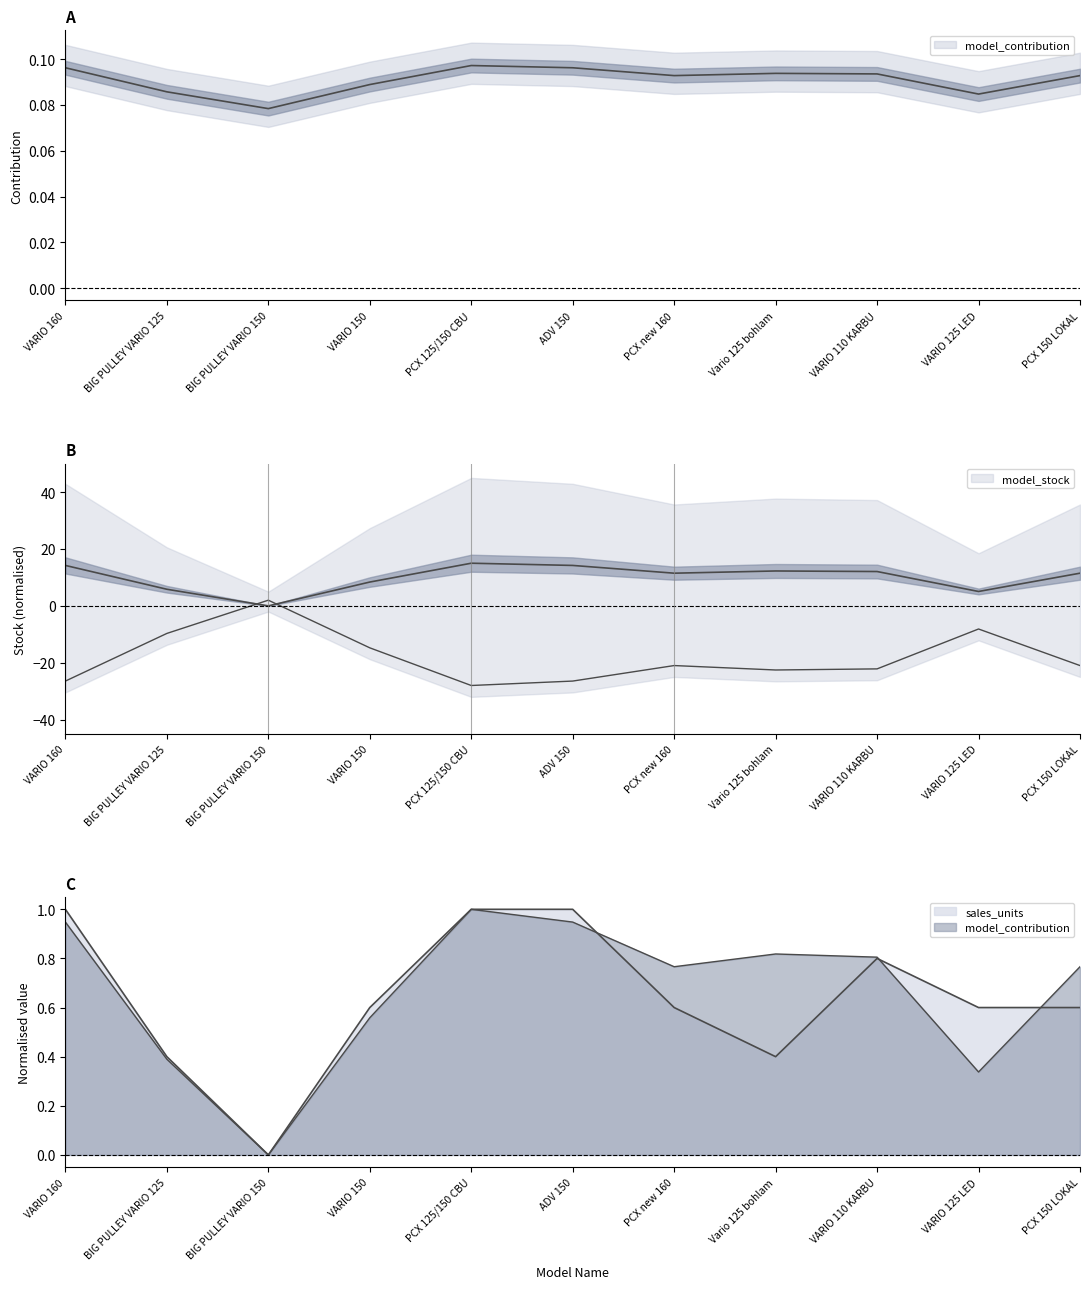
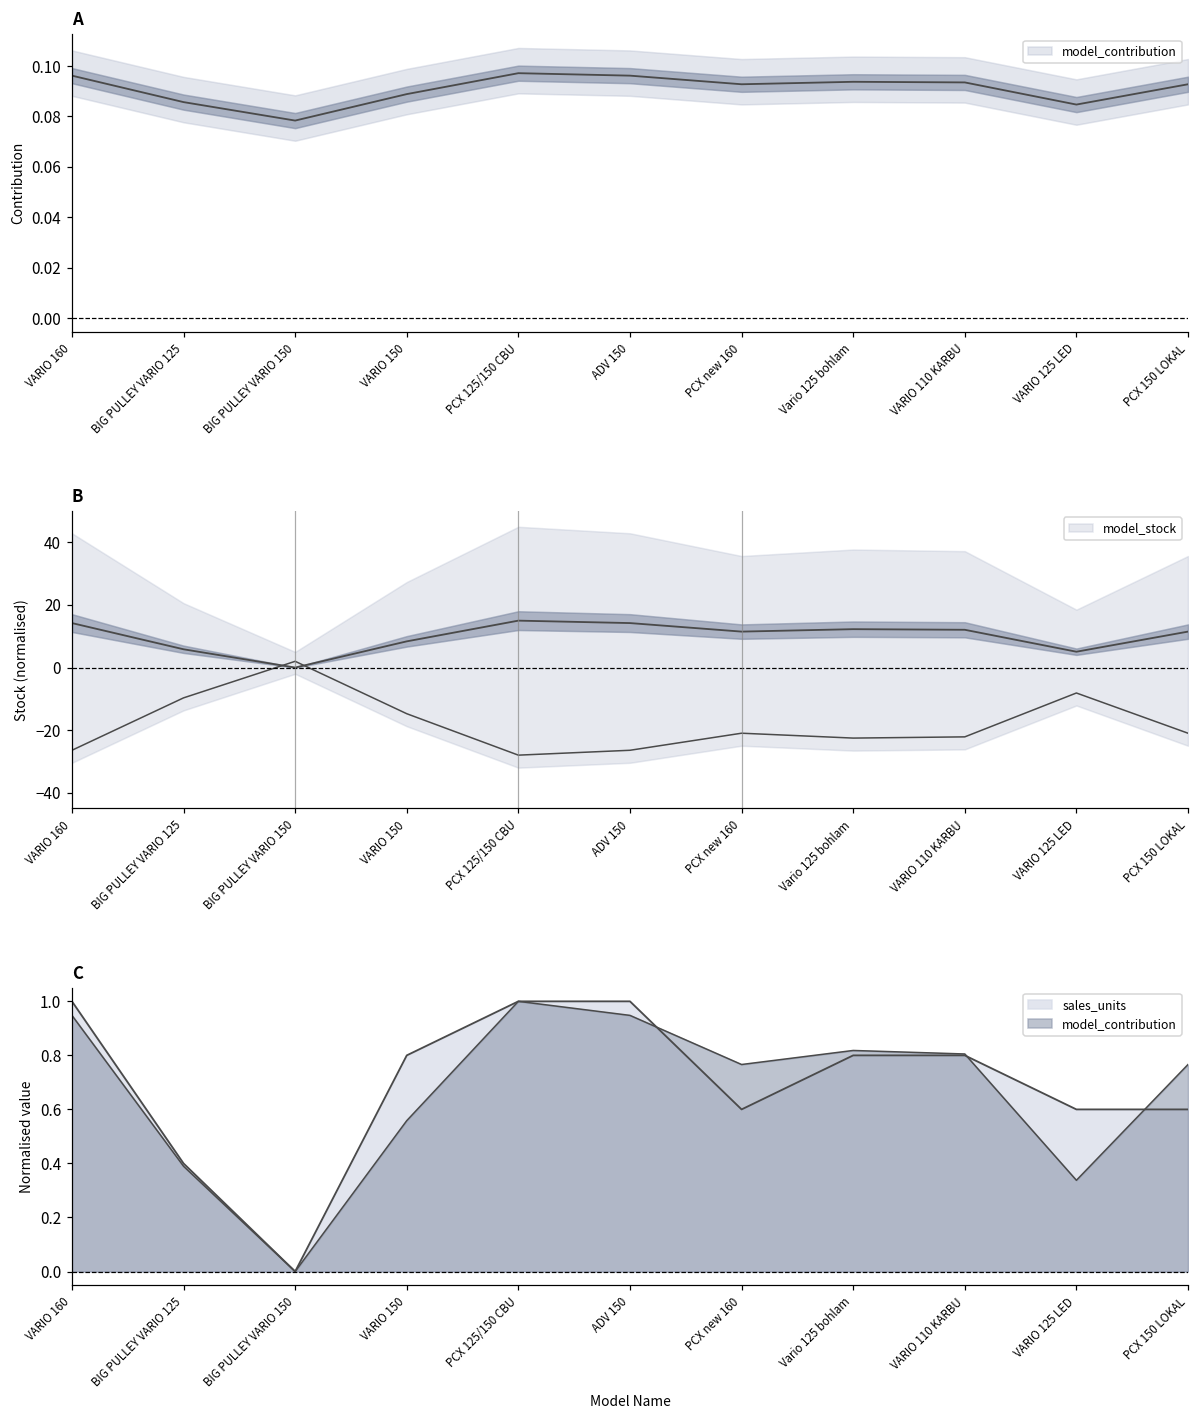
C, sales_units, VARIO 150: 0.60 -> 0.80
C, sales_units, Vario 125 bohlam: 0.40 -> 0.80
